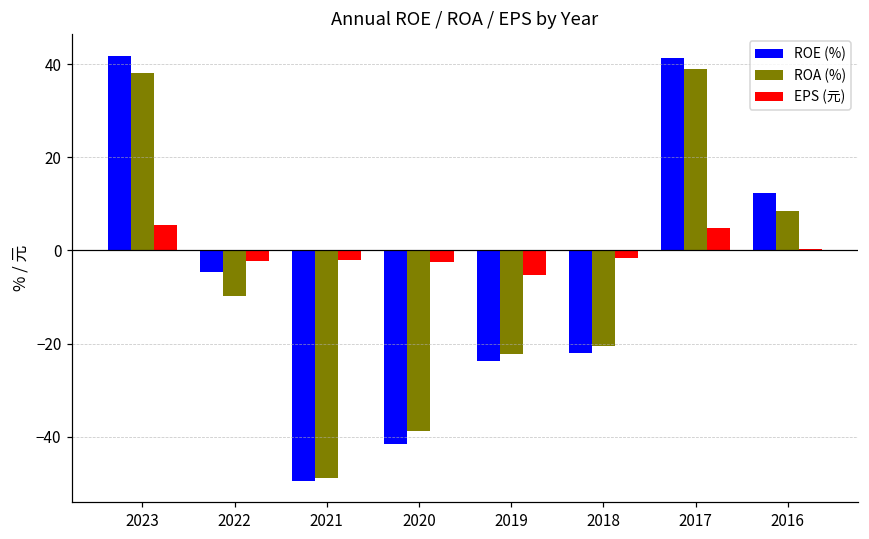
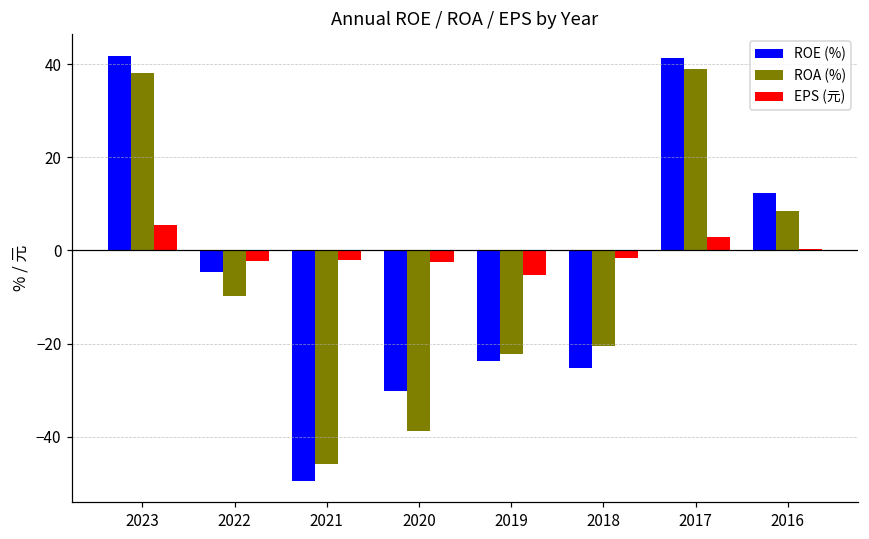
ROA (%), 2021: -49 -> -46
ROE (%), 2020: -42 -> -30
ROE (%), 2018: -22 -> -25
EPS (元), 2017: 5 -> 3
